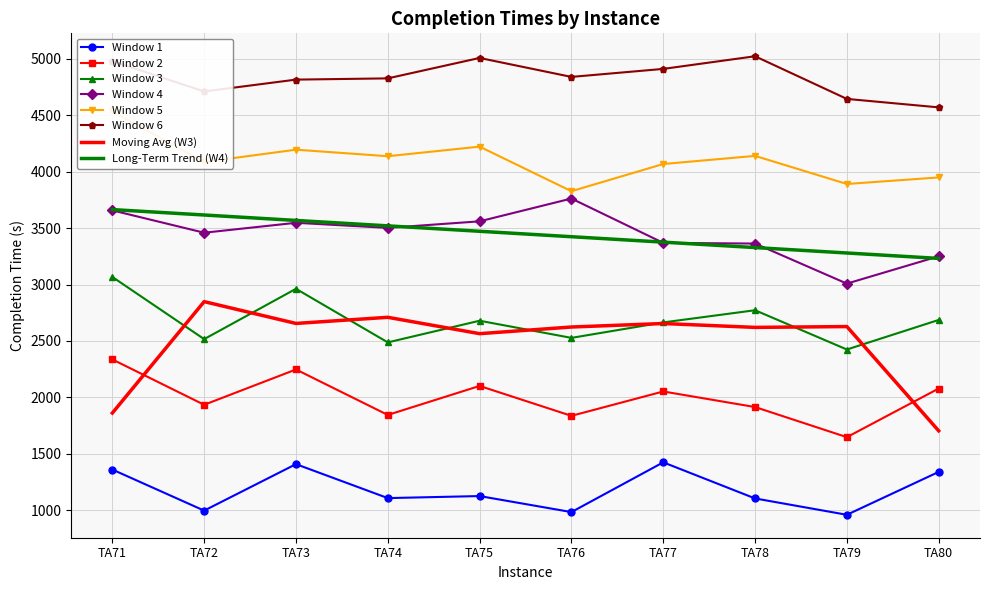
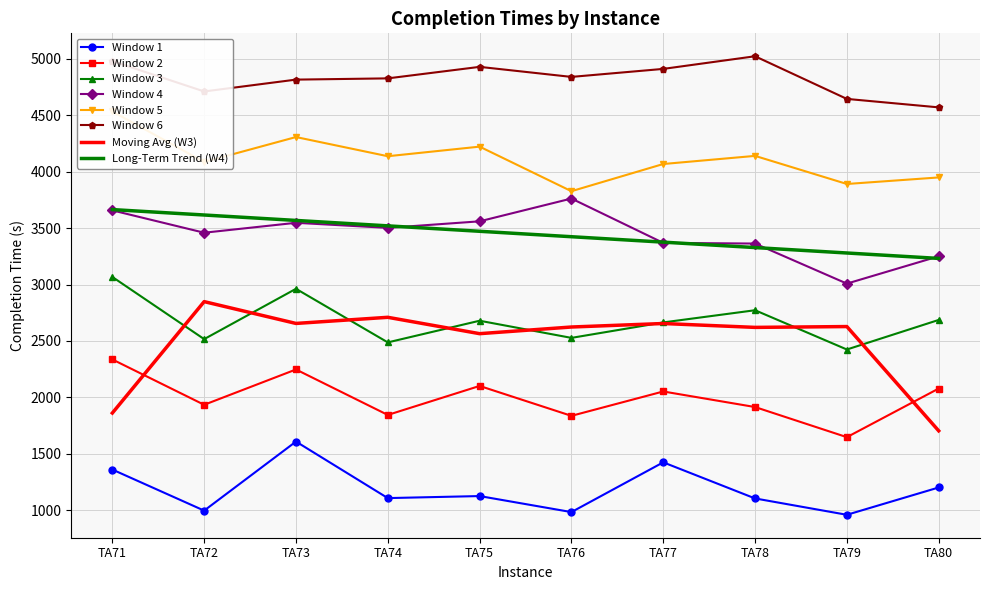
Window 1, TA73: 1410 -> 1610
Window 5, TA73: 4200 -> 4310
Window 6, TA75: 5010 -> 4930
Window 1, TA80: 1340 -> 1200
